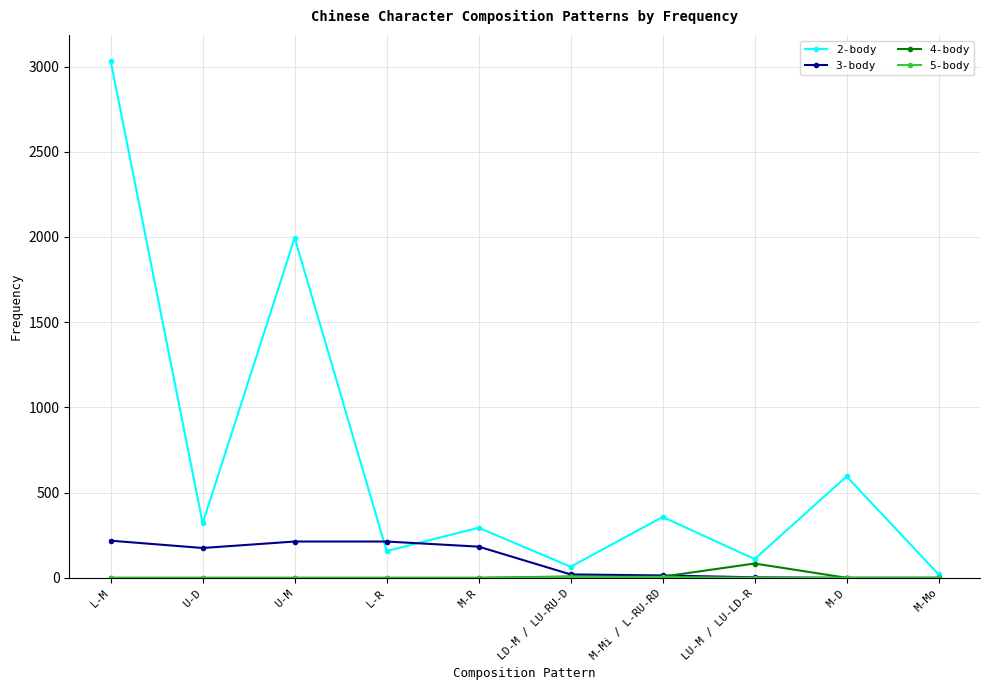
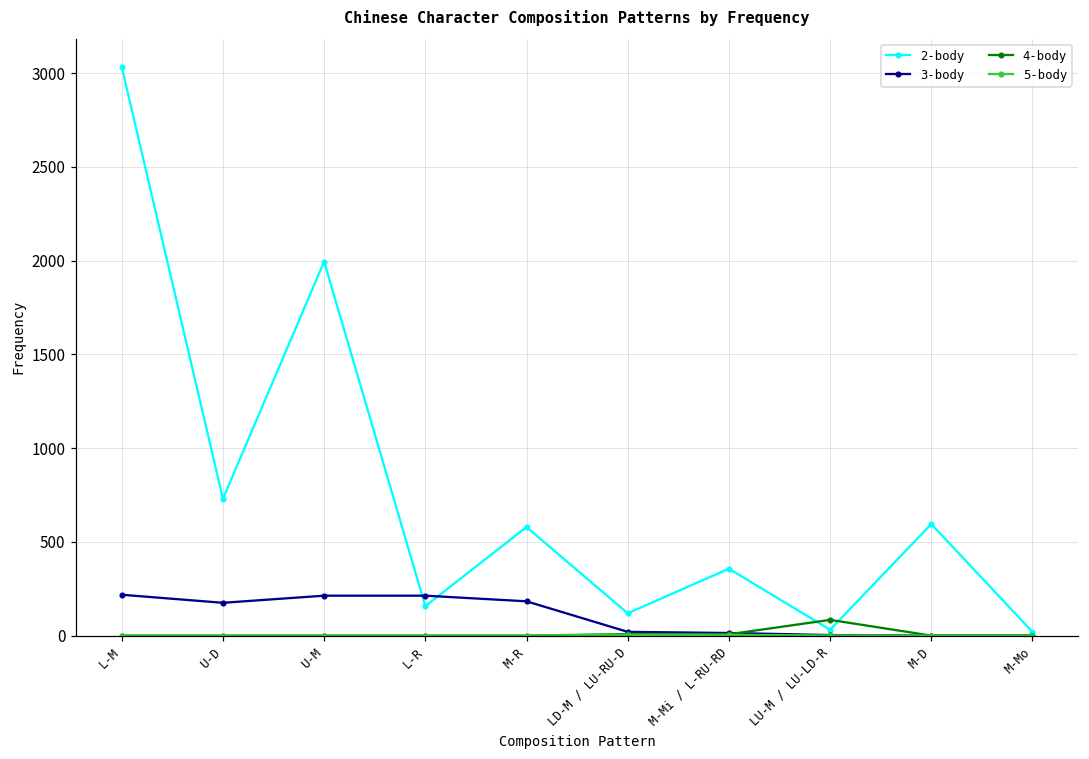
2-body, U-D: 320 -> 730
2-body, M-R: 290 -> 580
2-body, LD-M / LU-RU-D: 70 -> 120
2-body, LU-M / LU-LD-R: 110 -> 30
